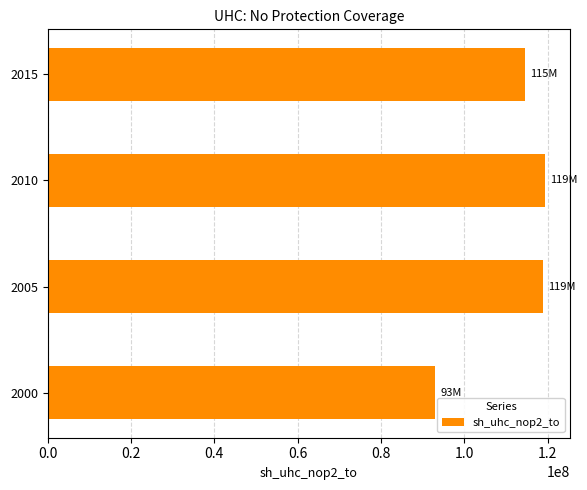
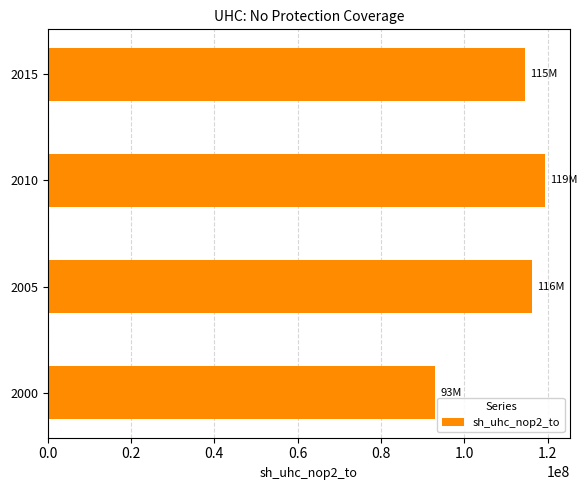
2005: 119M -> 116M
